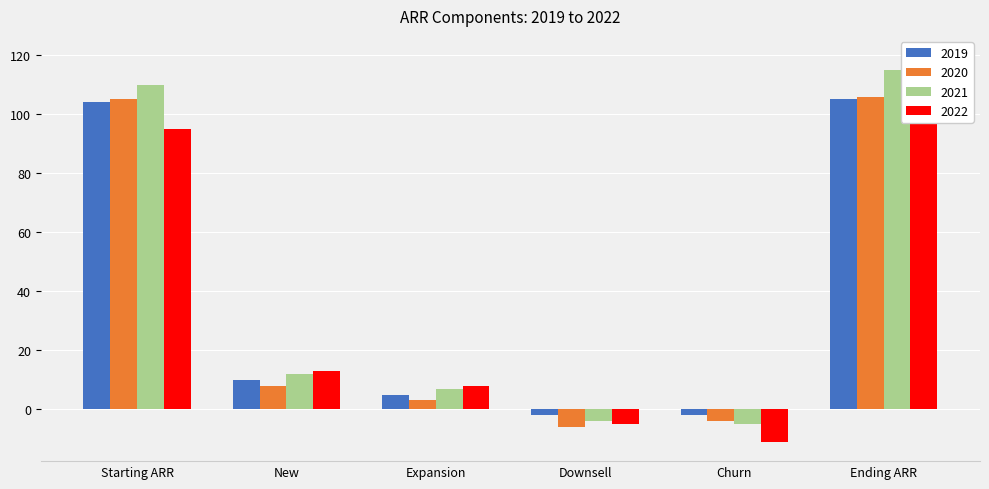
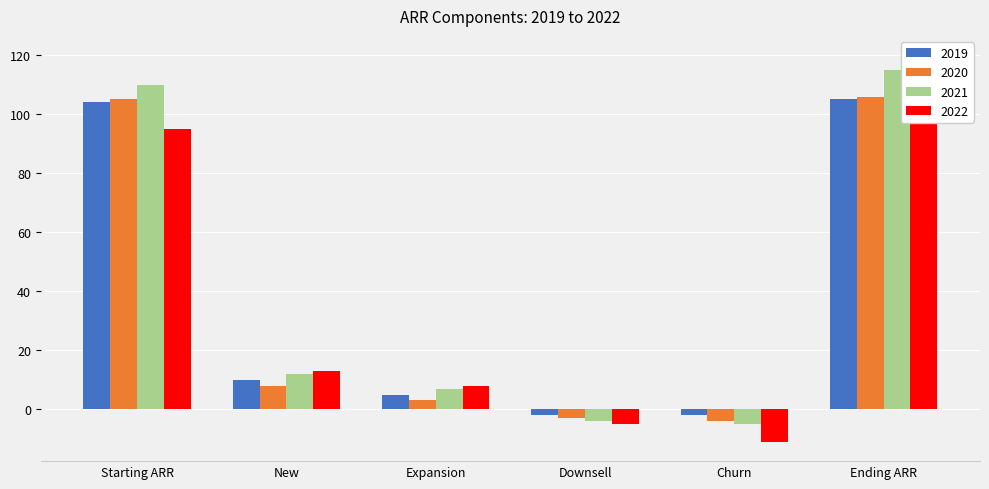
2020, Downsell: -6 -> -3
